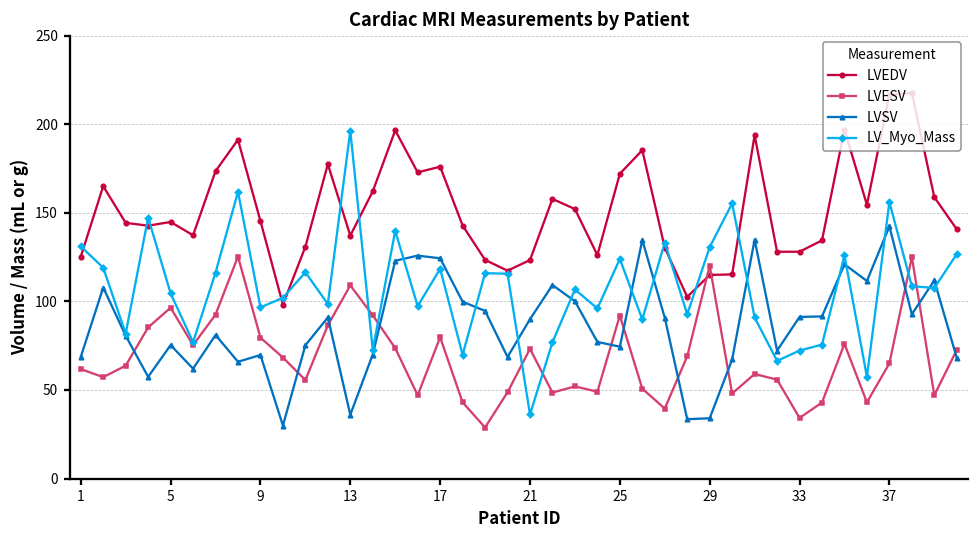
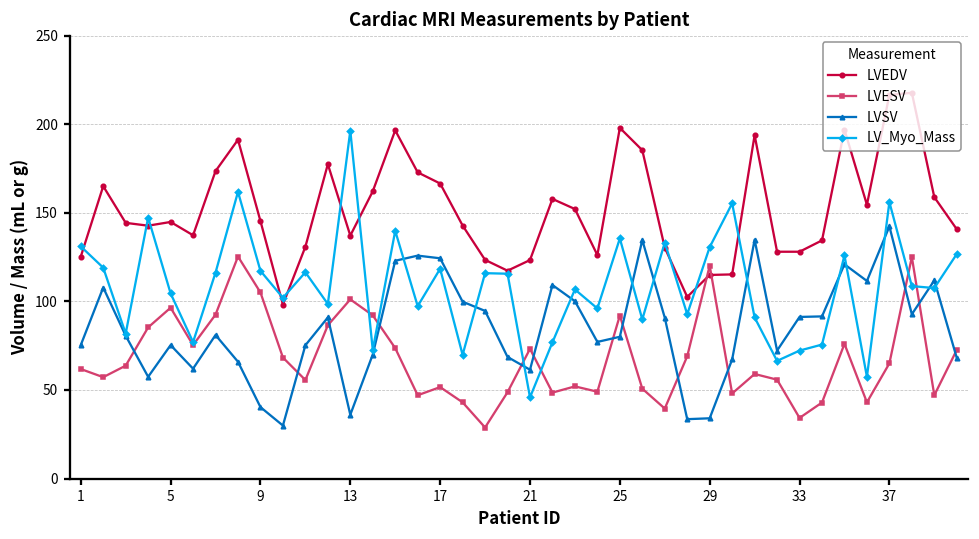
LVSV, 1: 69 -> 75
LVESV, 9: 80 -> 105
LVSV, 9: 70 -> 40
LV_Myo_Mass, 9: 97 -> 117
LVESV, 13: 109 -> 101
LVEDV, 17: 176 -> 167
LVESV, 17: 80 -> 52
LVSV, 21: 90 -> 61
LV_Myo_Mass, 21: 36 -> 46
LVEDV, 25: 172 -> 198
LVSV, 25: 74 -> 80
LV_Myo_Mass, 25: 124 -> 136
